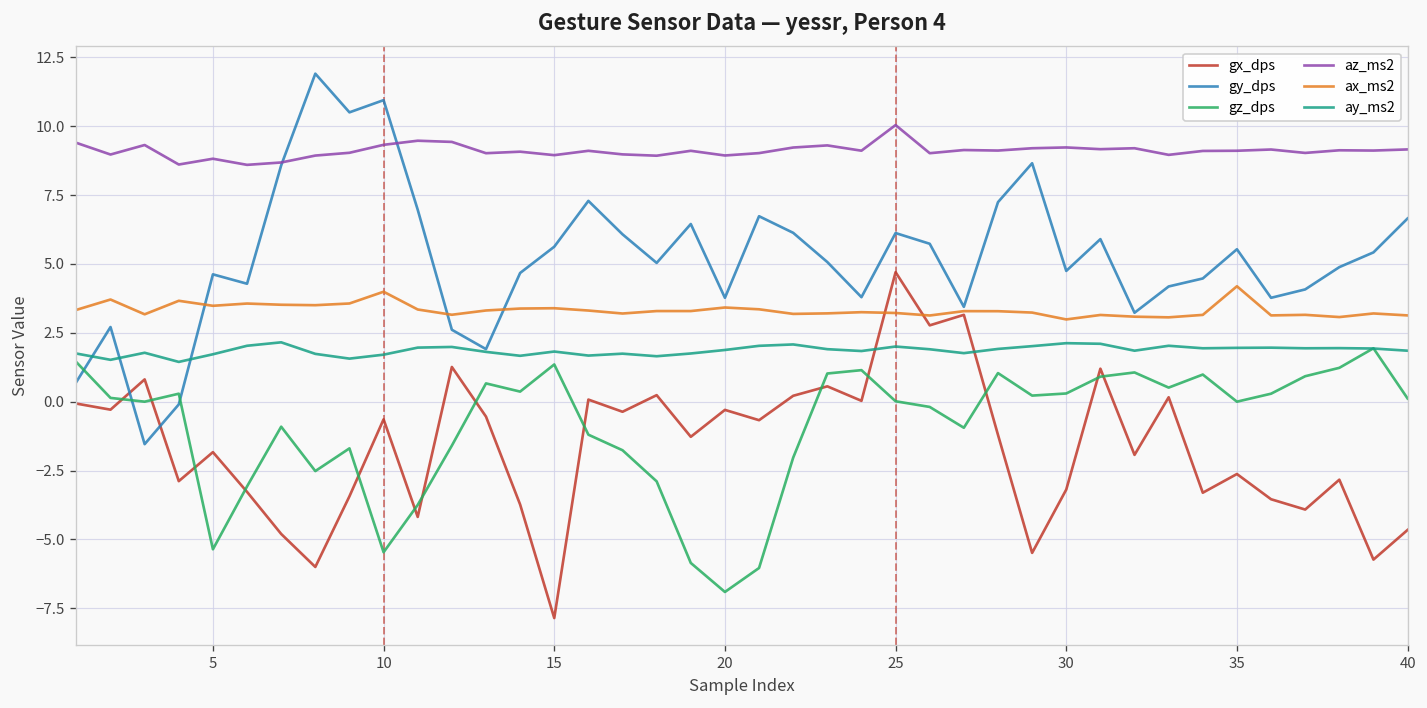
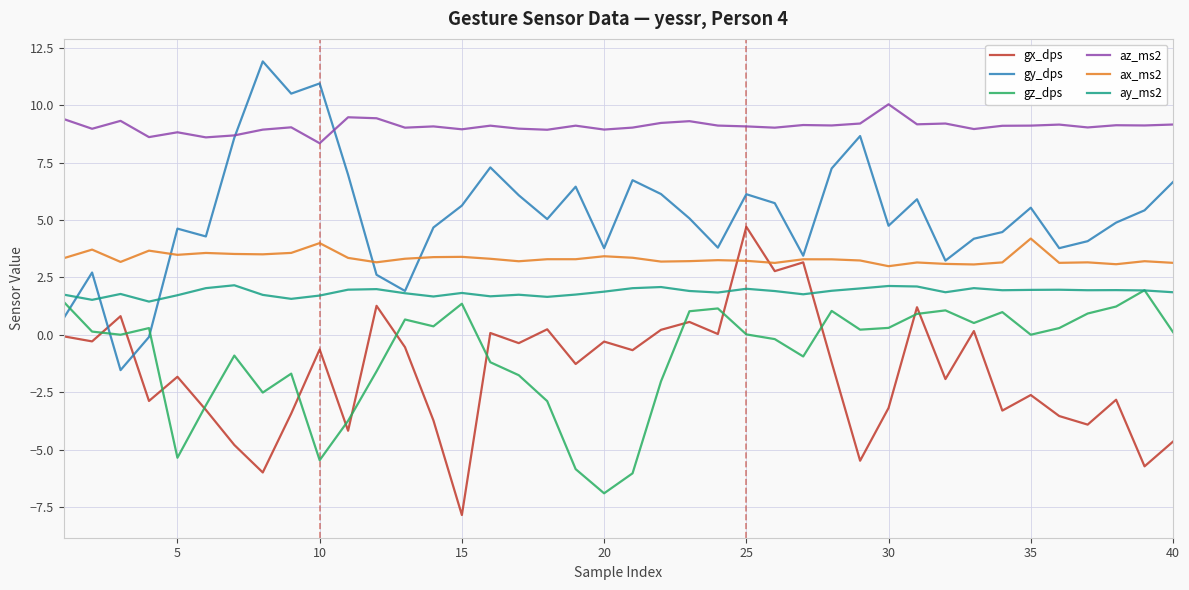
az_ms2, 10: 9.3 -> 8.3
az_ms2, 25: 10.0 -> 9.1
az_ms2, 30: 9.2 -> 10.0
